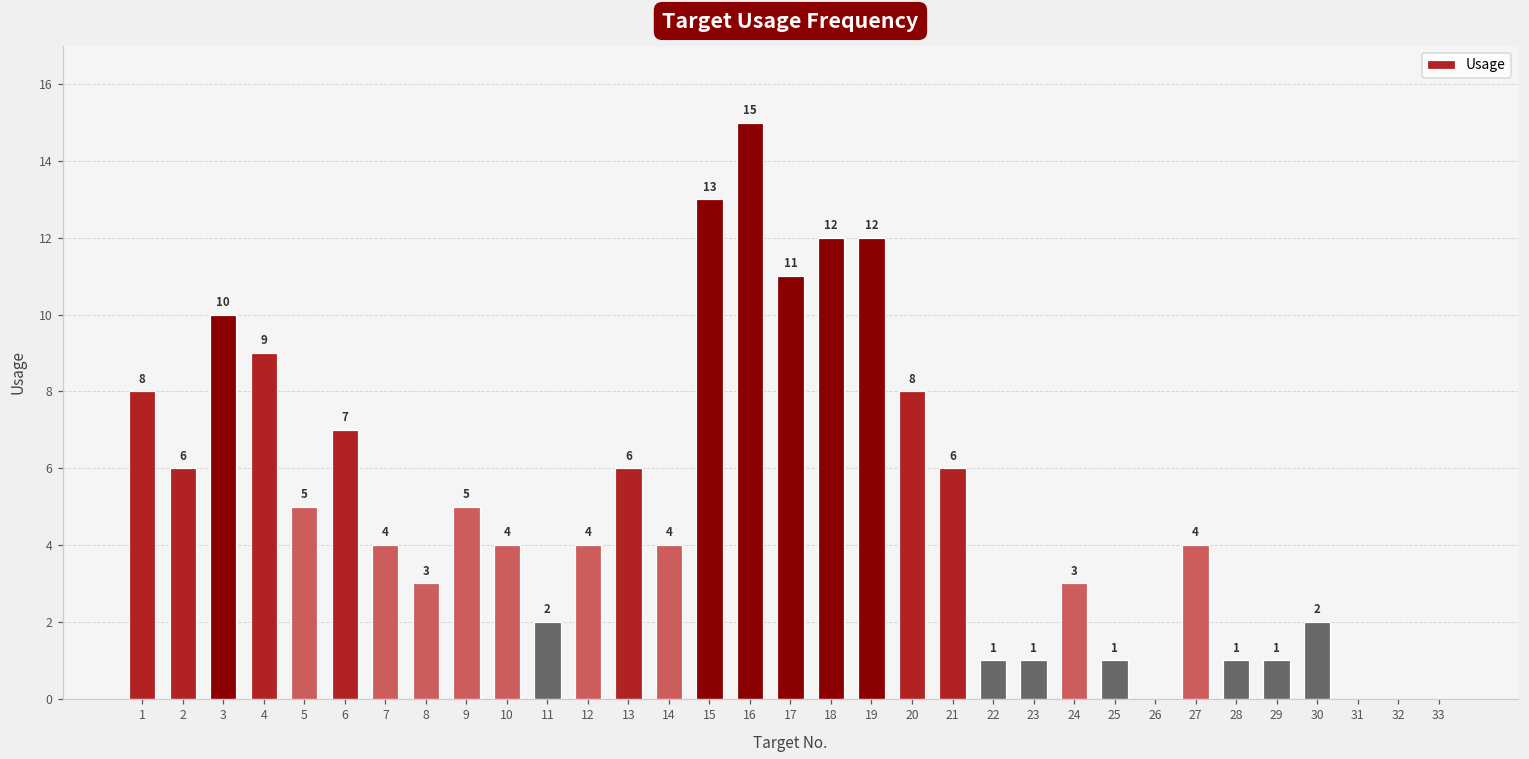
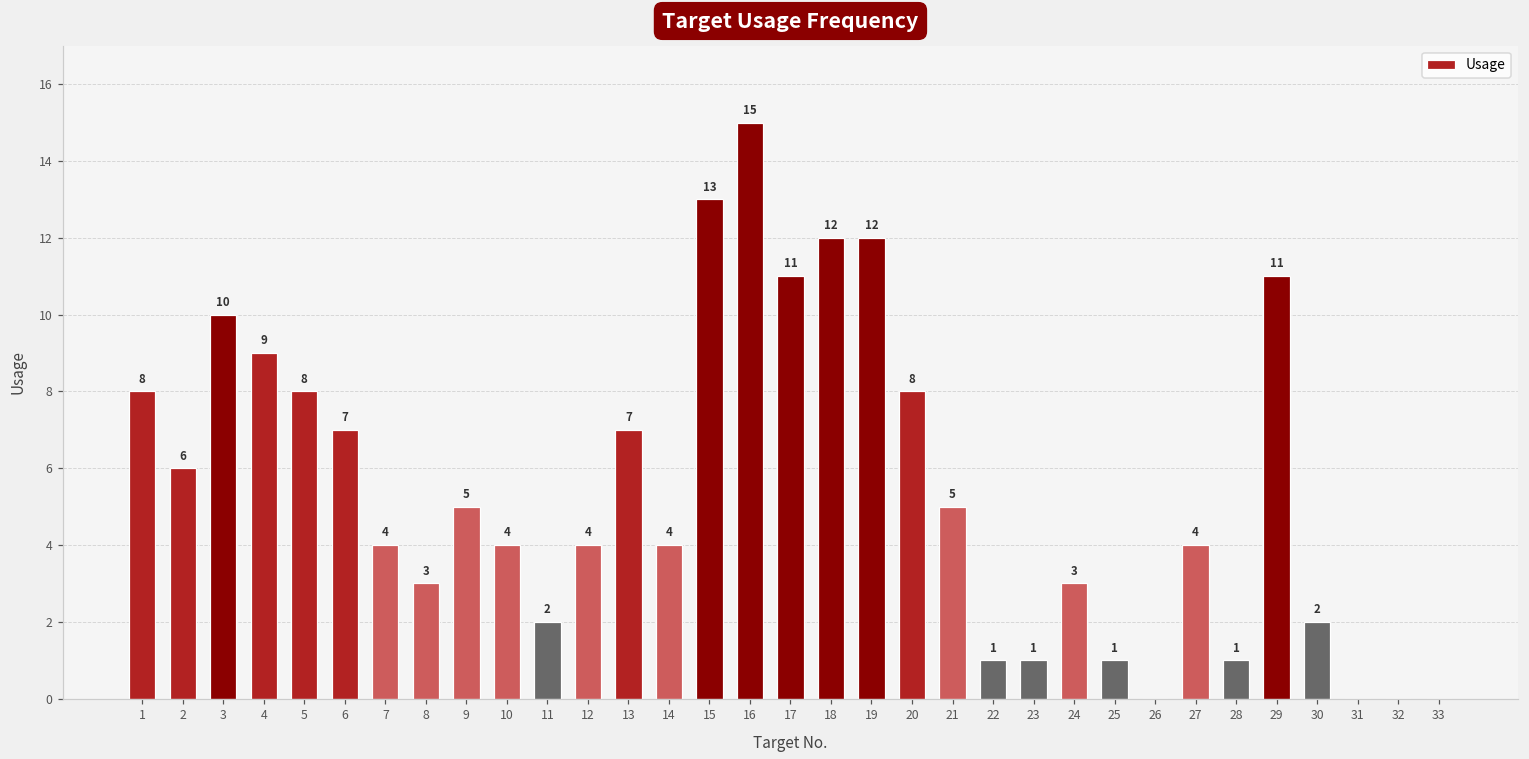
5: 5 -> 8
13: 6 -> 7
21: 6 -> 5
29: 1 -> 11
